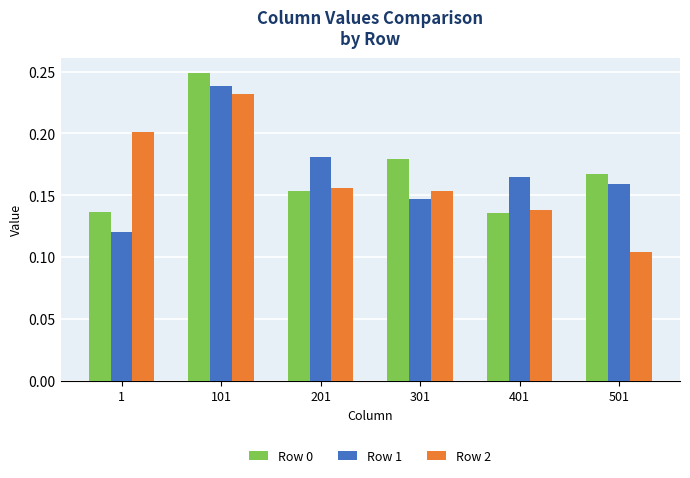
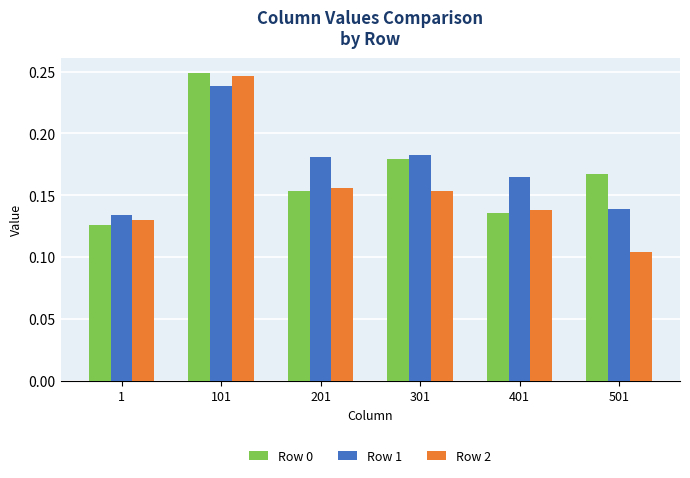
Row 0, 1: 0.137 -> 0.126
Row 1, 1: 0.120 -> 0.134
Row 2, 1: 0.201 -> 0.130
Row 2, 101: 0.232 -> 0.246
Row 1, 301: 0.147 -> 0.182
Row 1, 501: 0.159 -> 0.139
